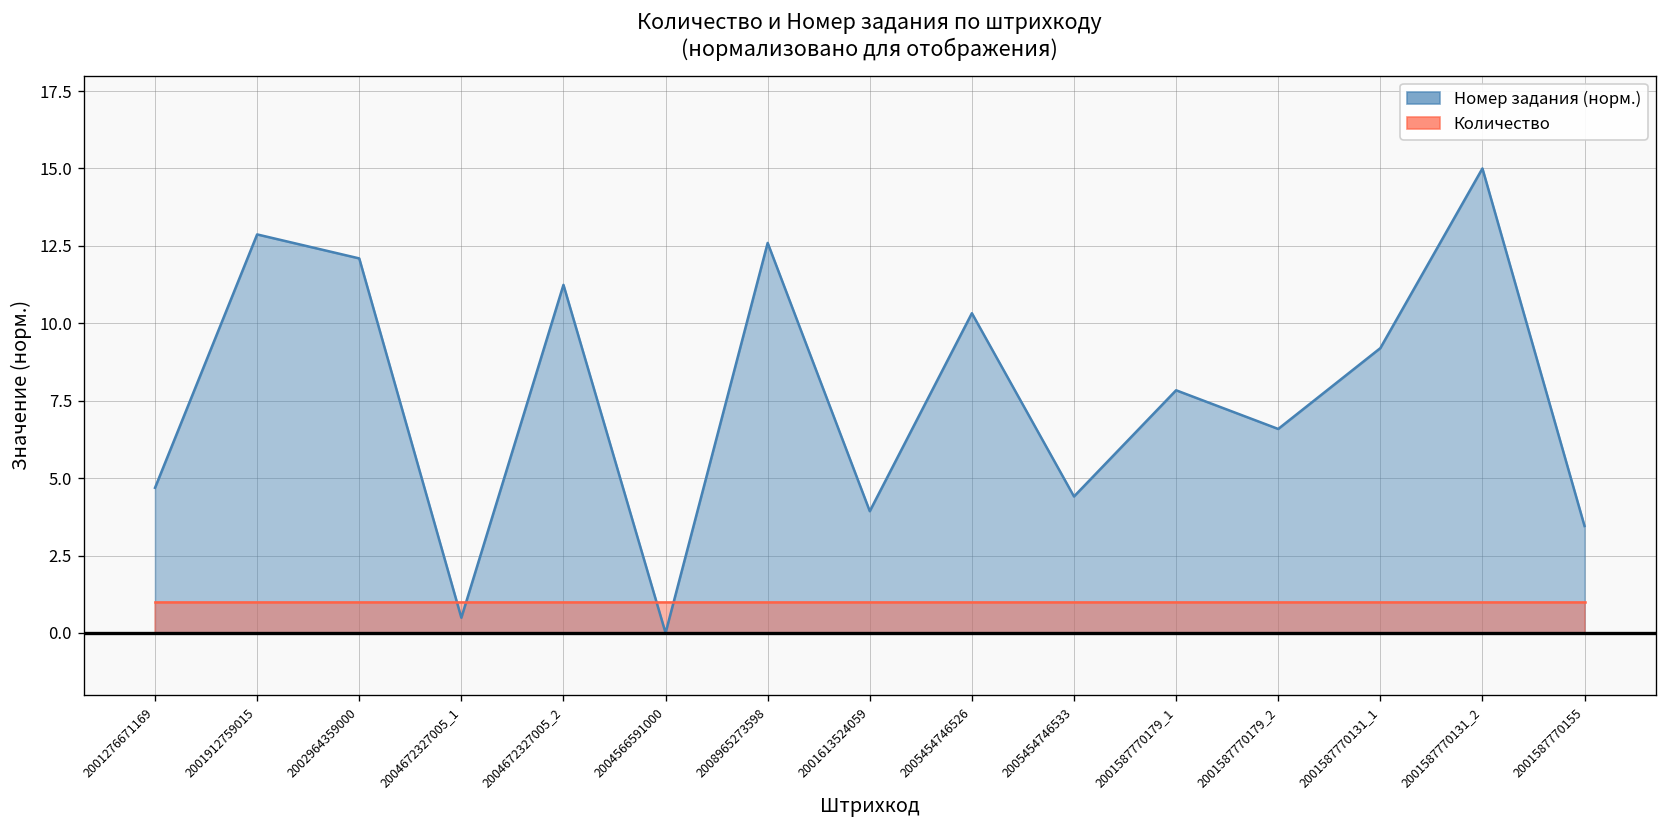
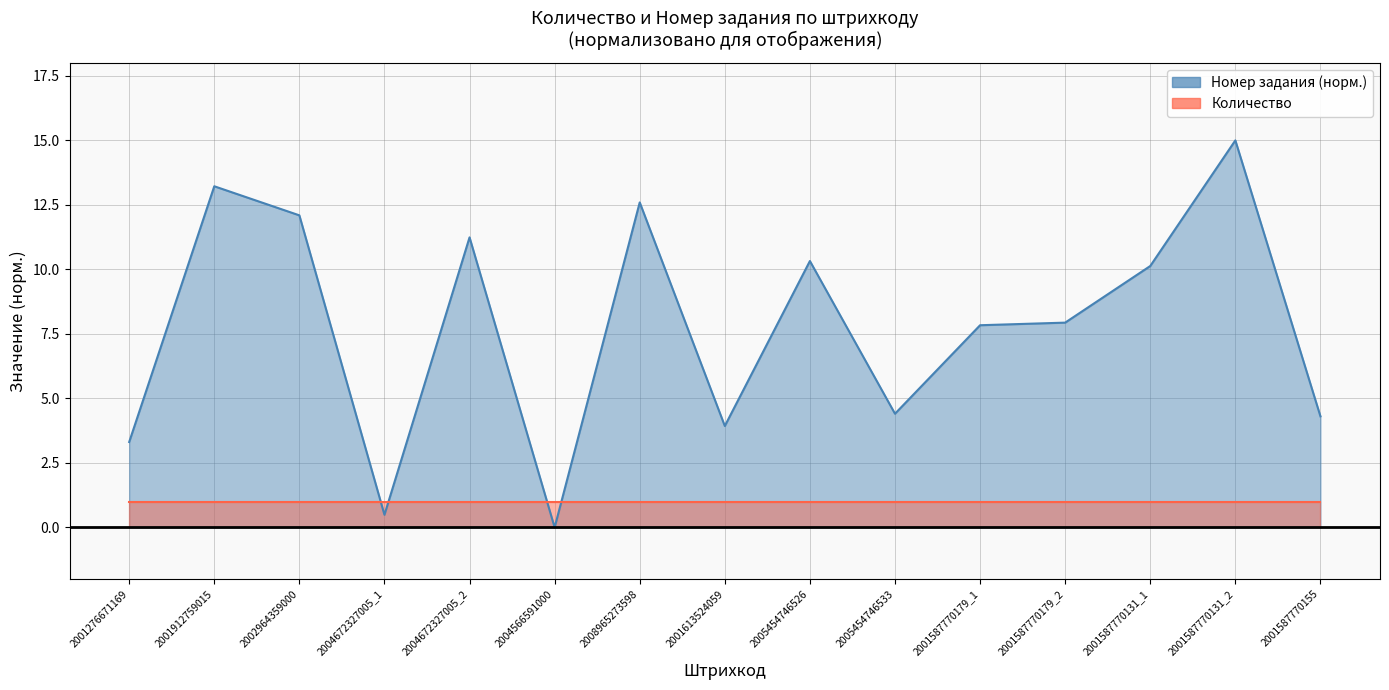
Номер задания (норм.), 2001276671169: 4.7 -> 3.3
Номер задания (норм.), 2001912759015: 12.9 -> 13.2
Номер задания (норм.), 2001587770179_2: 6.6 -> 7.9
Номер задания (норм.), 2001587770131_1: 9.2 -> 10.1
Номер задания (норм.), 2001587770155: 3.5 -> 4.3
